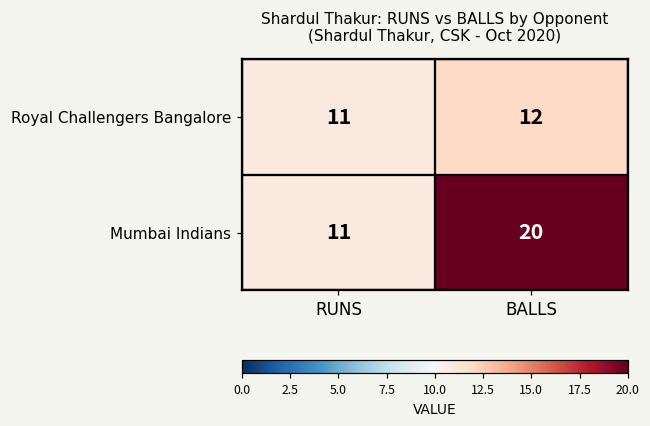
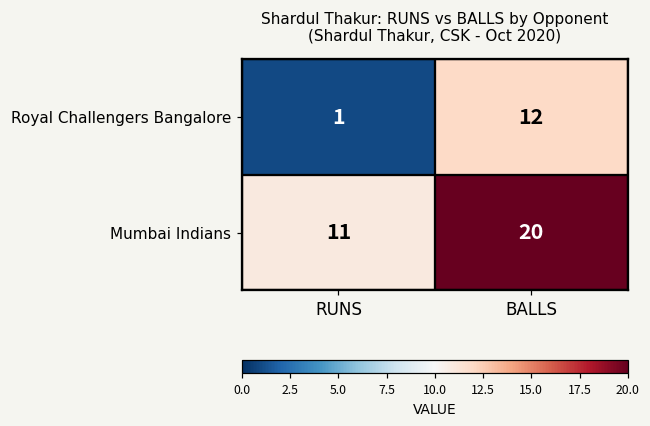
Royal Challengers Bangalore, RUNS: 11 -> 1
